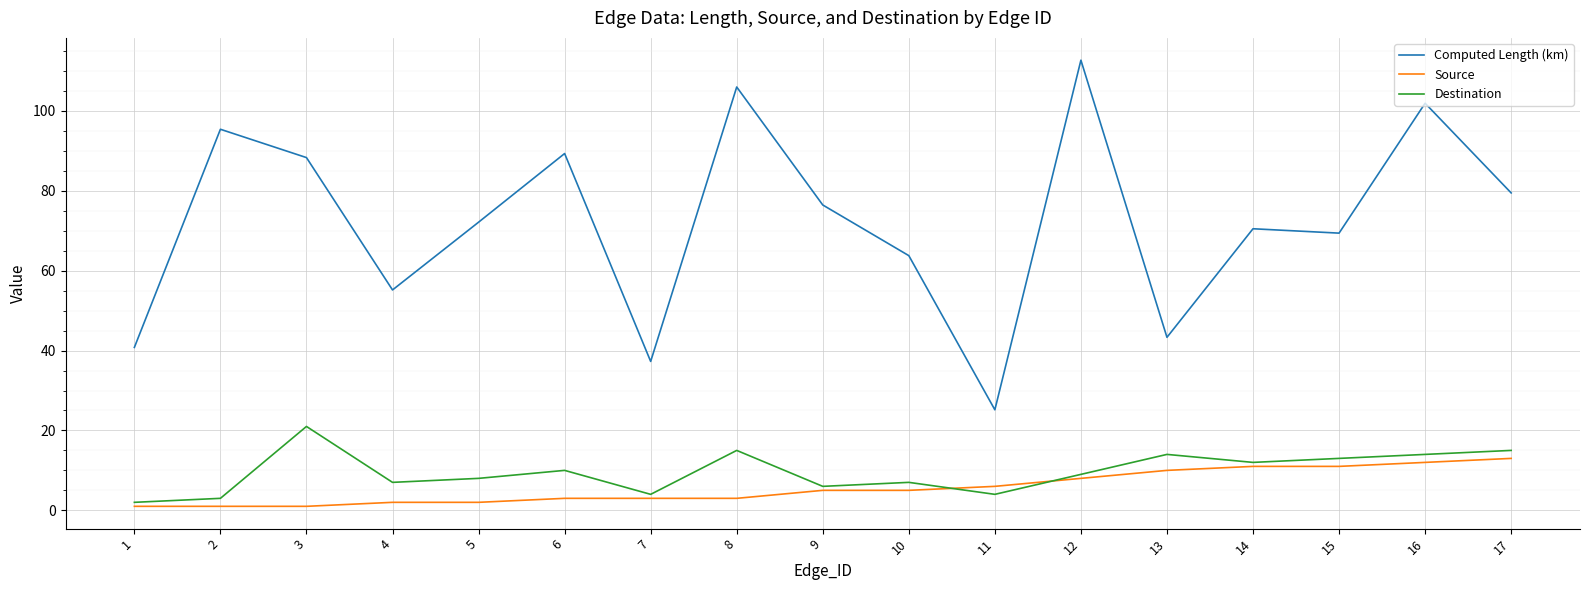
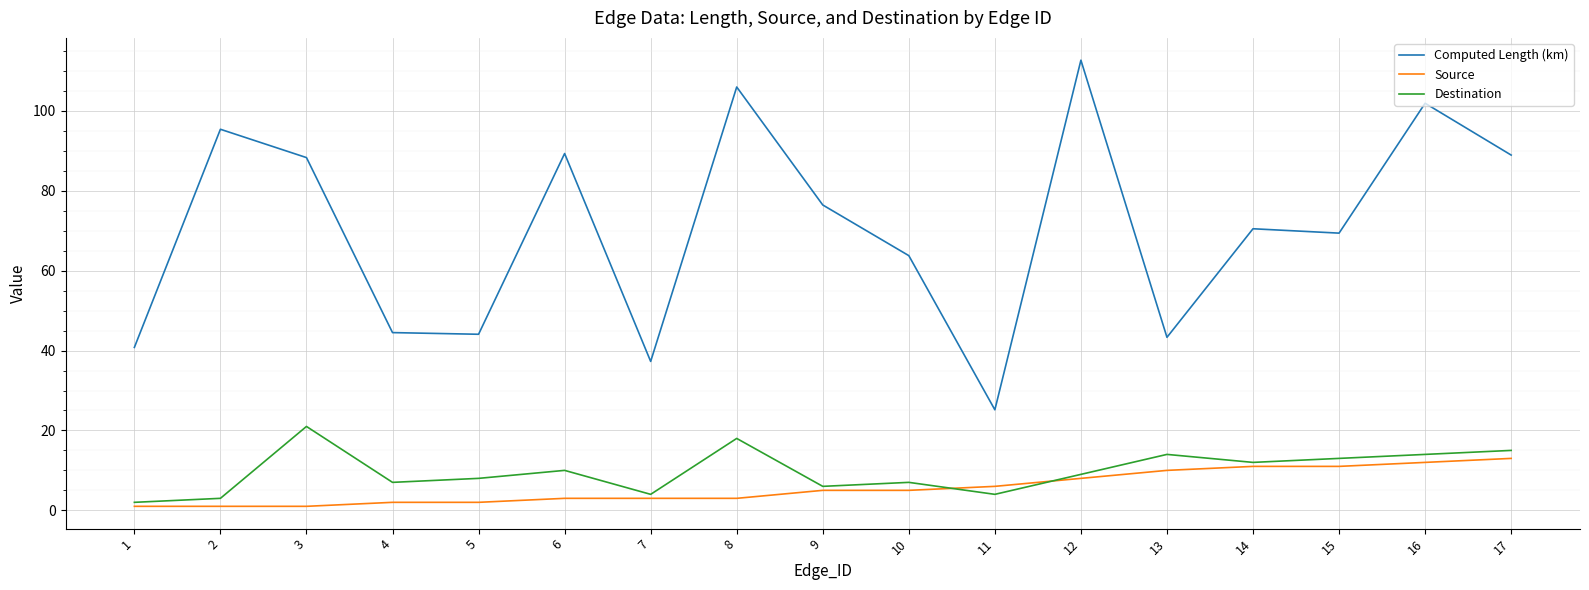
Computed Length (km), 4: 55 -> 44
Computed Length (km), 5: 72 -> 44
Destination, 8: 15 -> 18
Computed Length (km), 17: 79 -> 89
